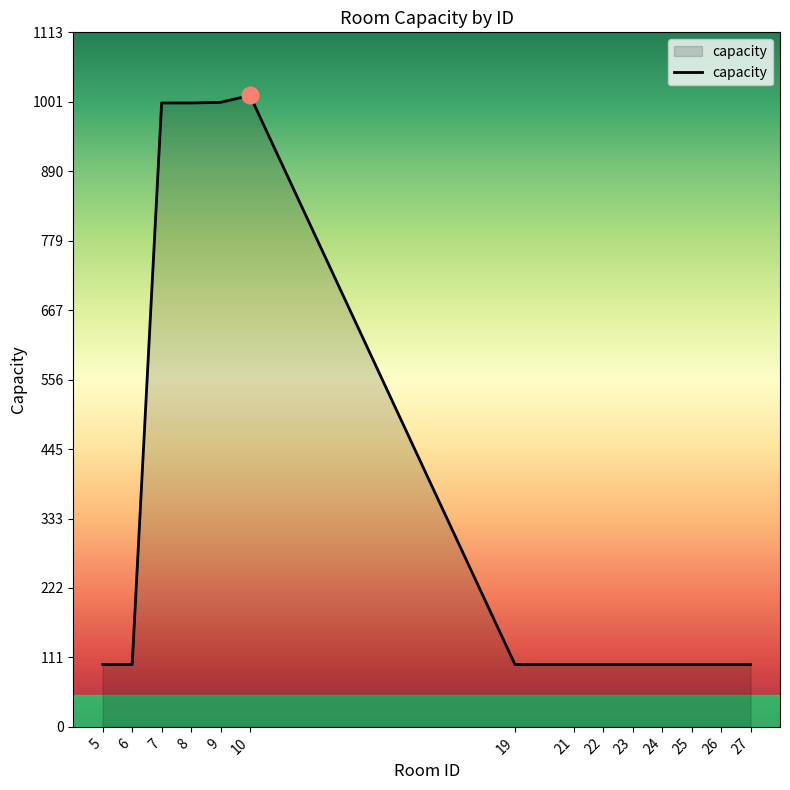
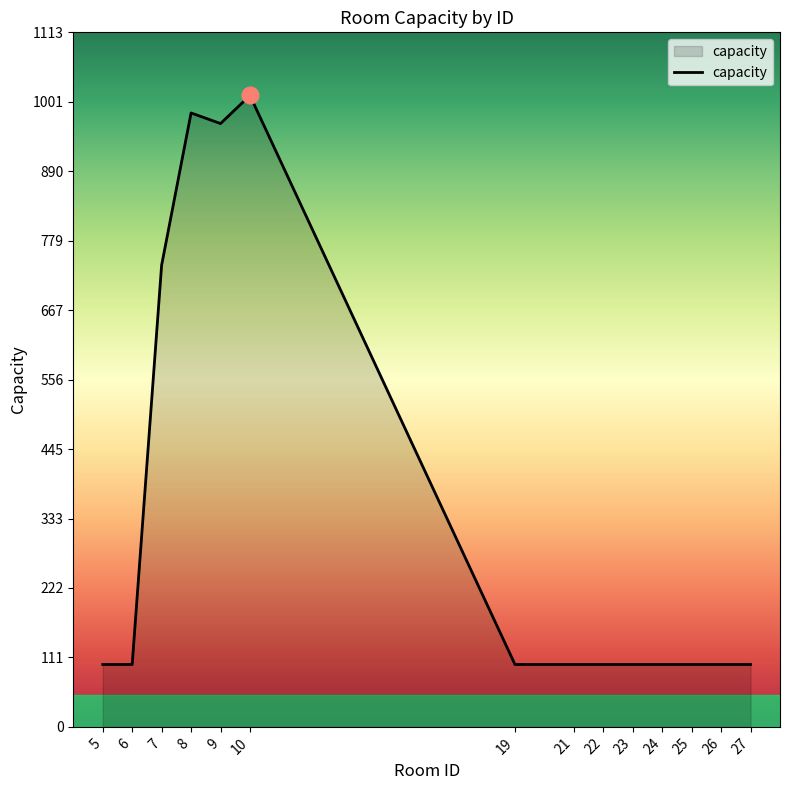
capacity, 7: 1000 -> 740
capacity, 8: 1000 -> 980
capacity, 9: 1000 -> 970
